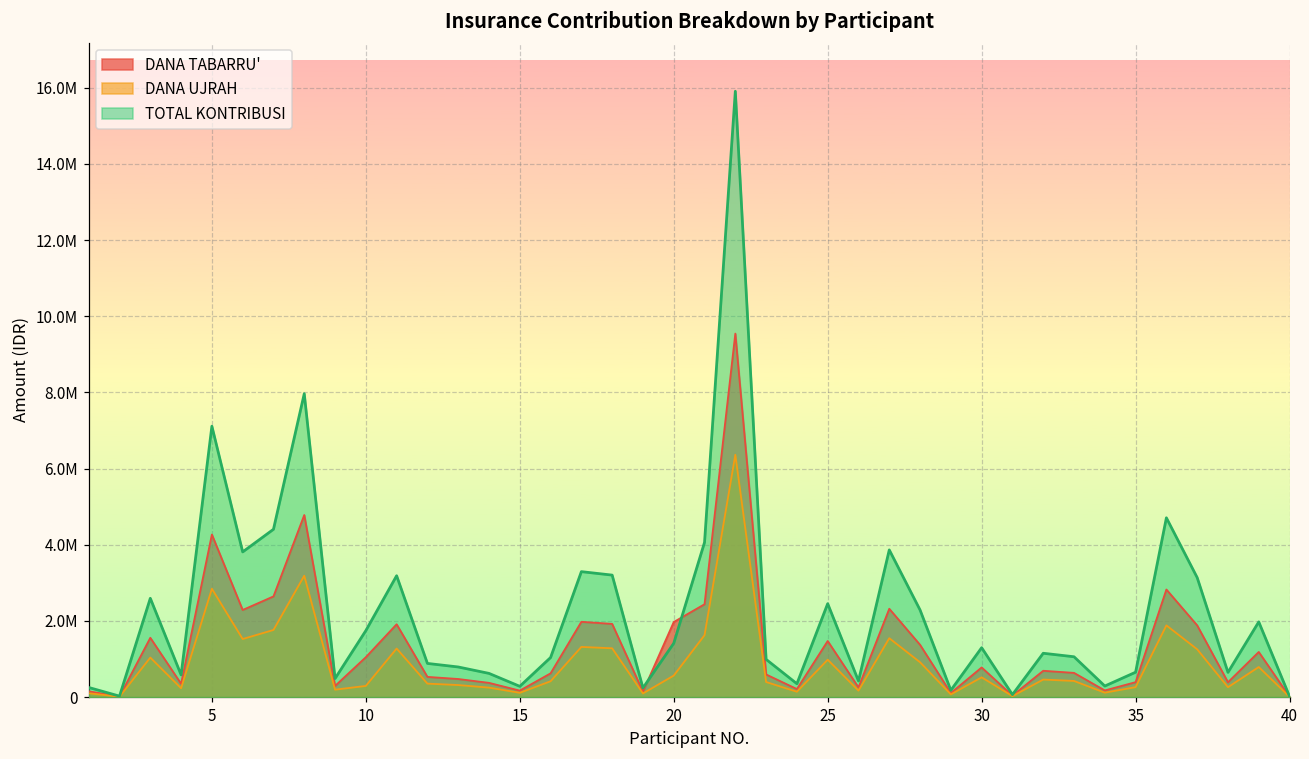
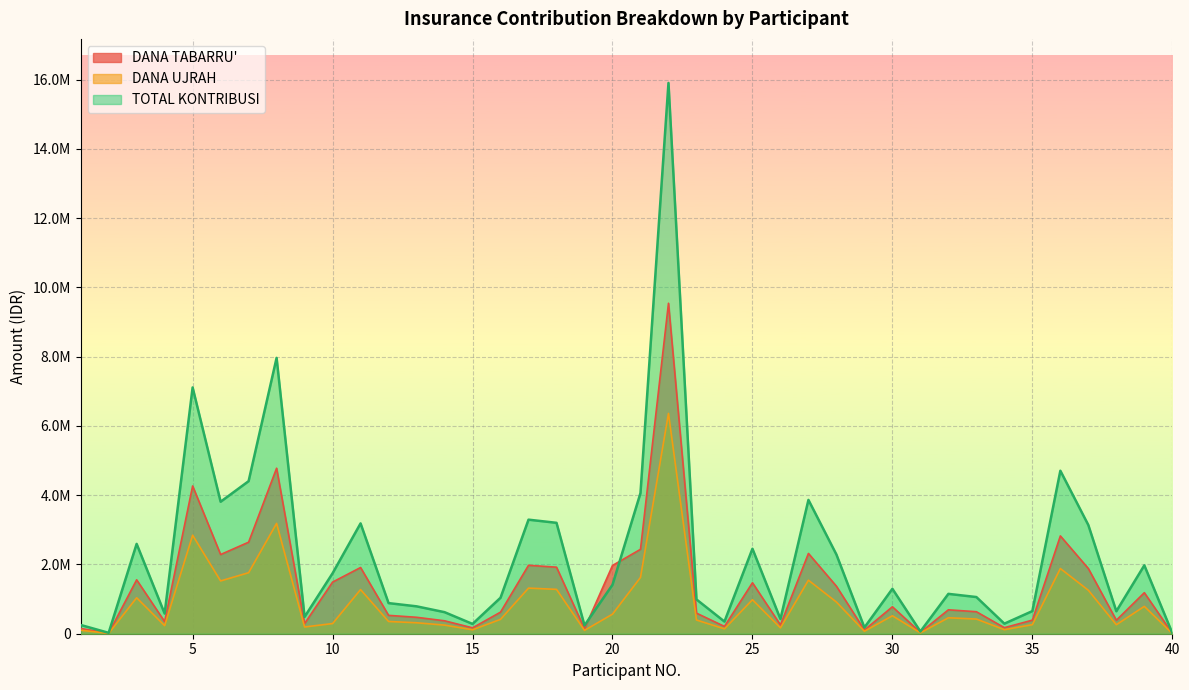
DANA TABARRU', 10: 1000000 -> 1500000
